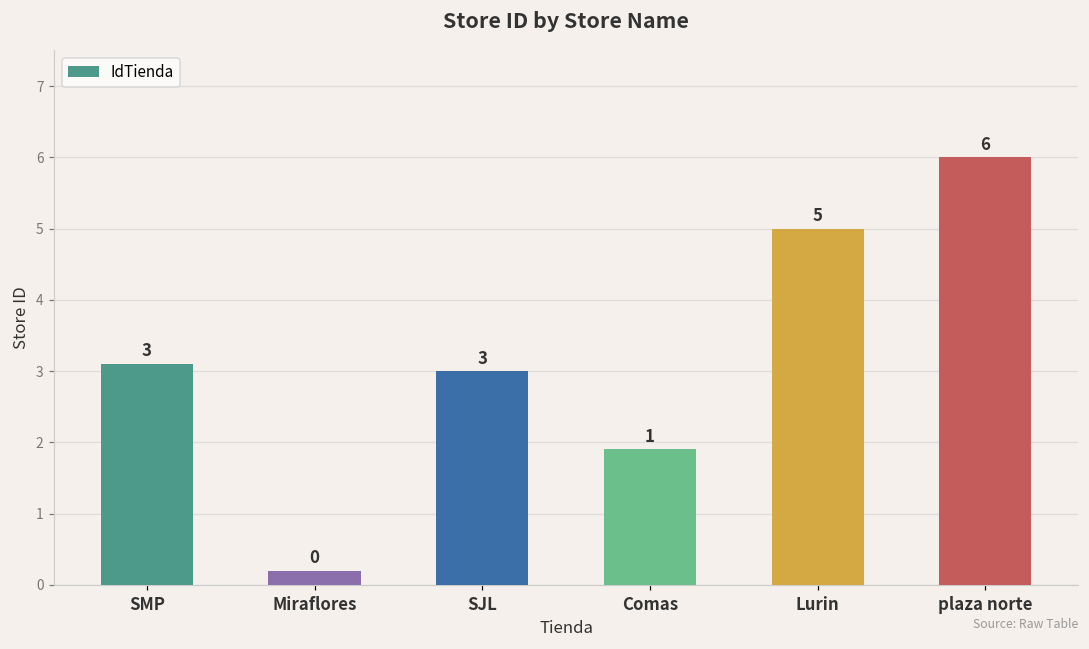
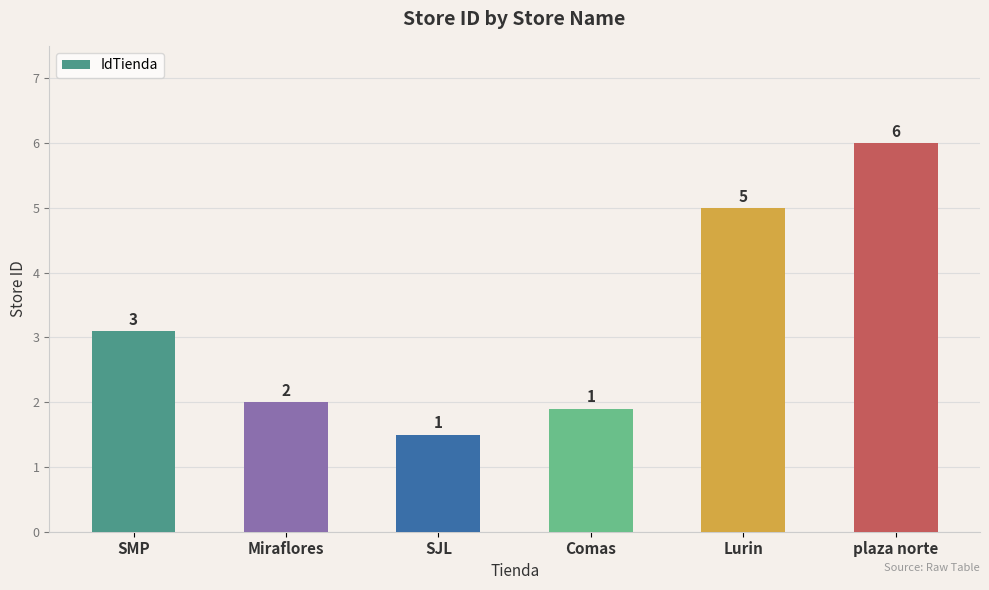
Miraflores: 0 -> 2
SJL: 3 -> 1
